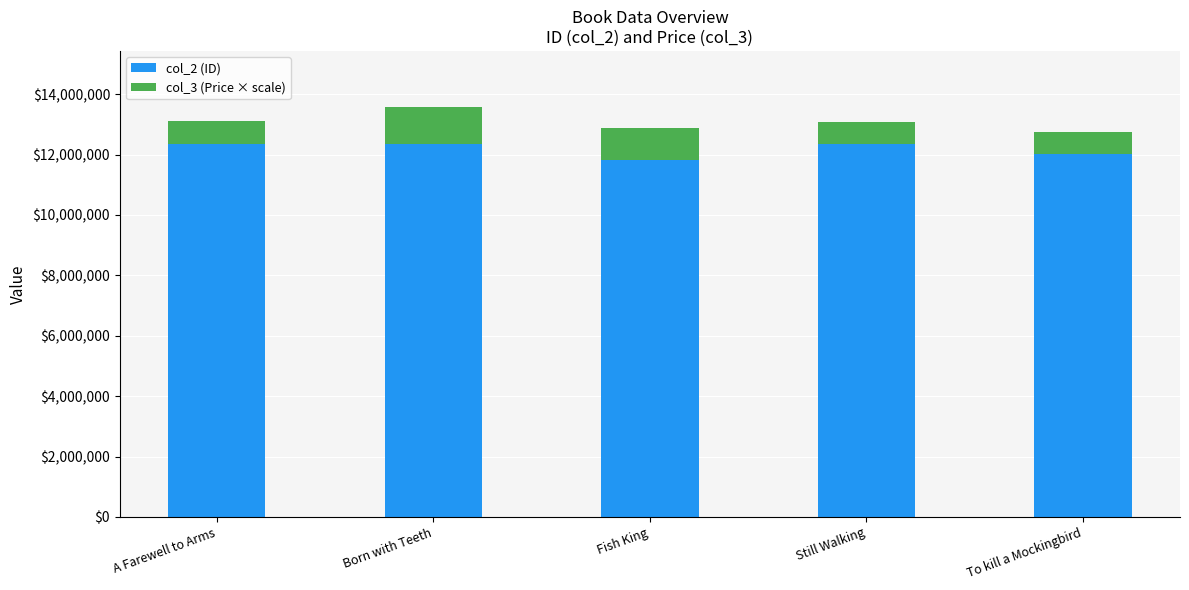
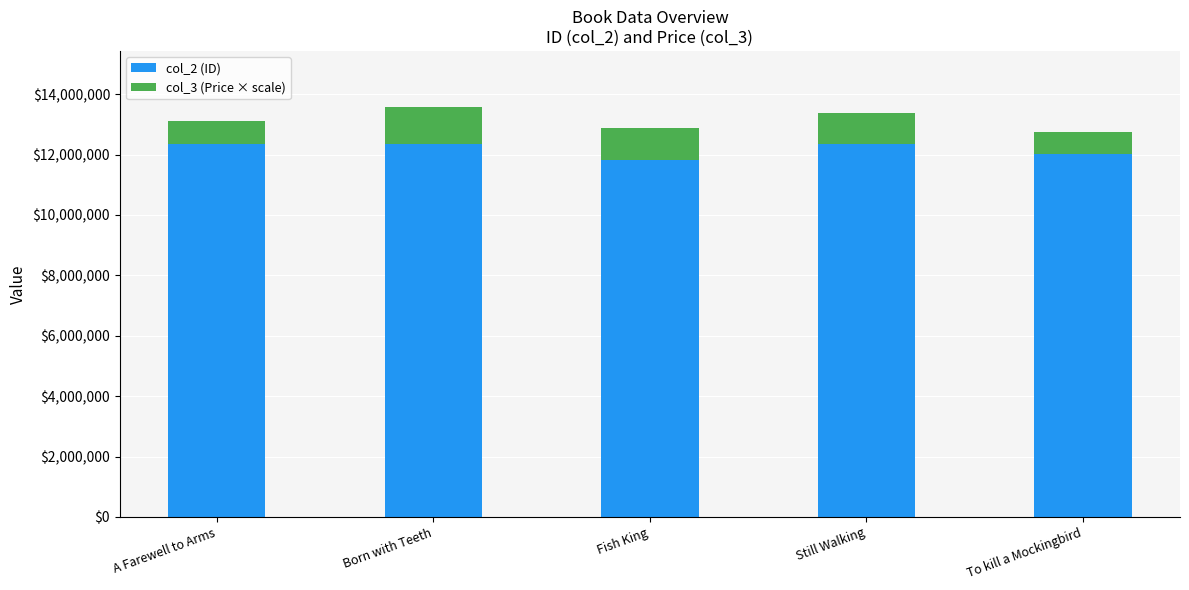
col_3 (Price × scale), Still Walking: $700,000 -> $1,000,000
